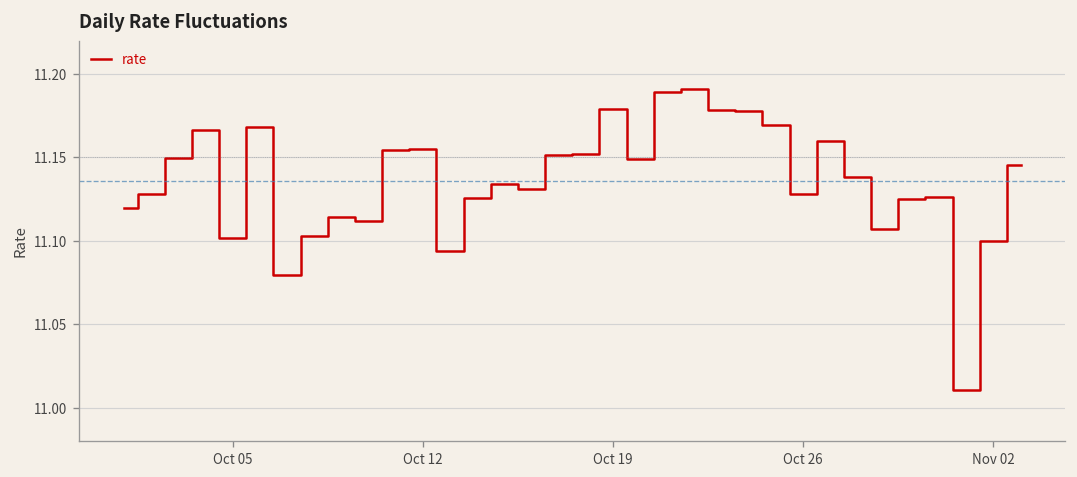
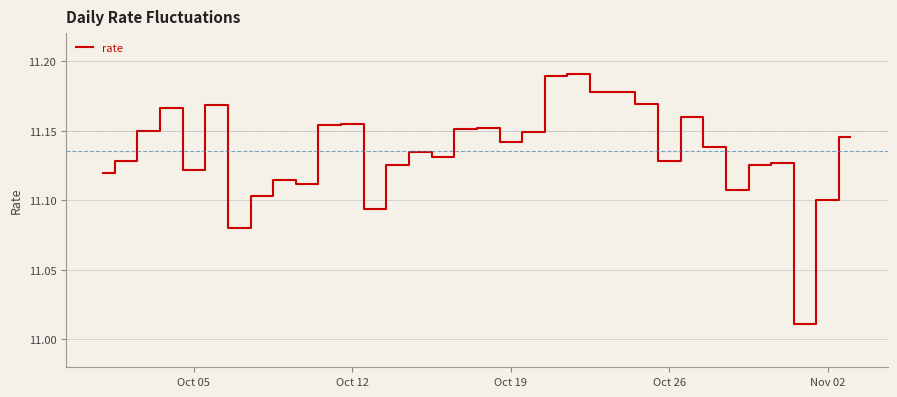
Oct 05: 11.102 -> 11.122
Oct 19: 11.179 -> 11.142
